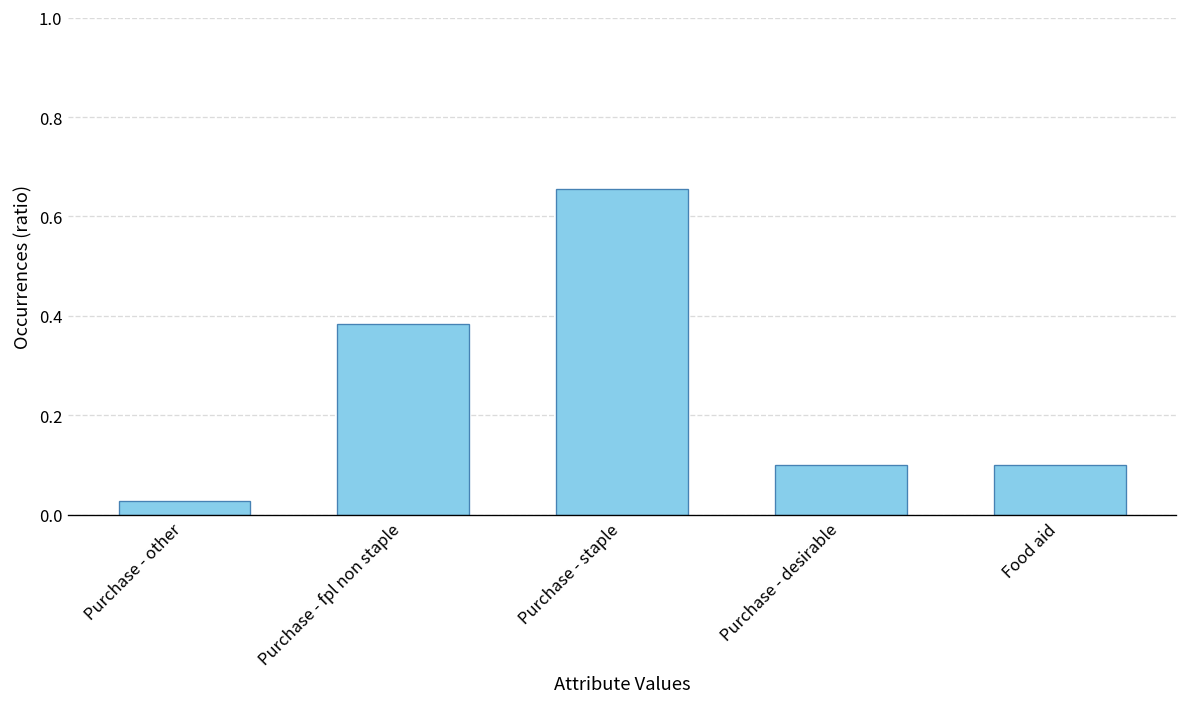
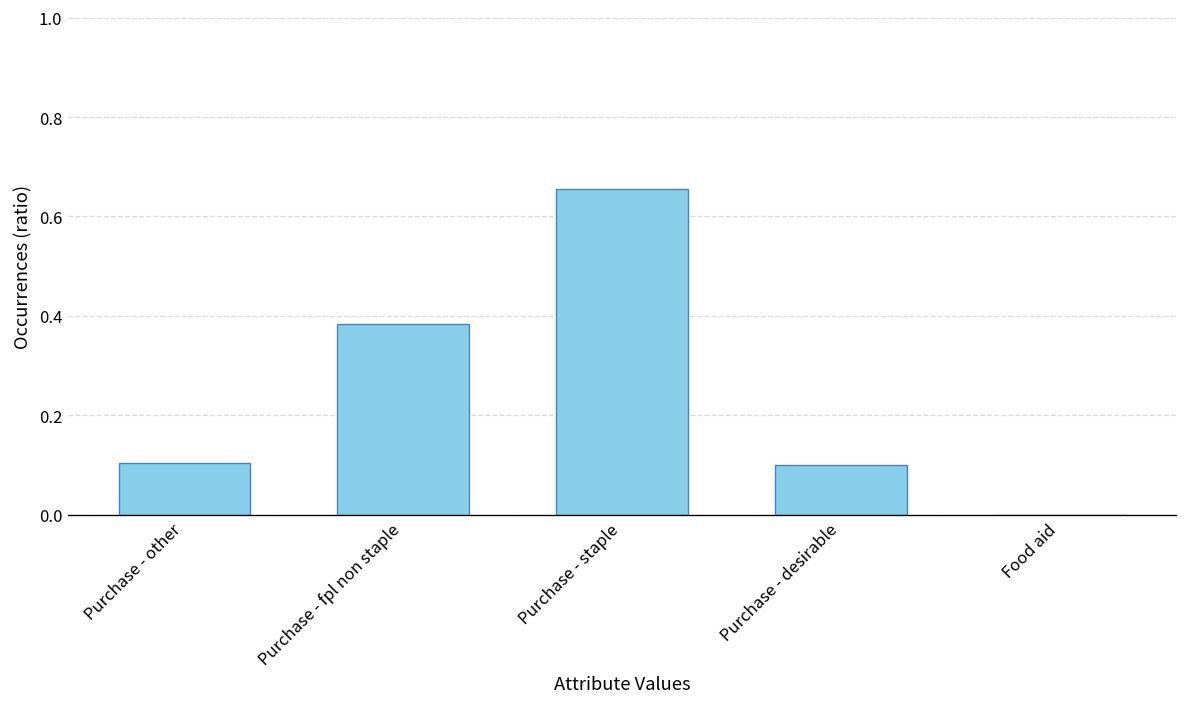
Purchase - other: 0.03 -> 0.10
Food aid: 0.1 -> 0.0
